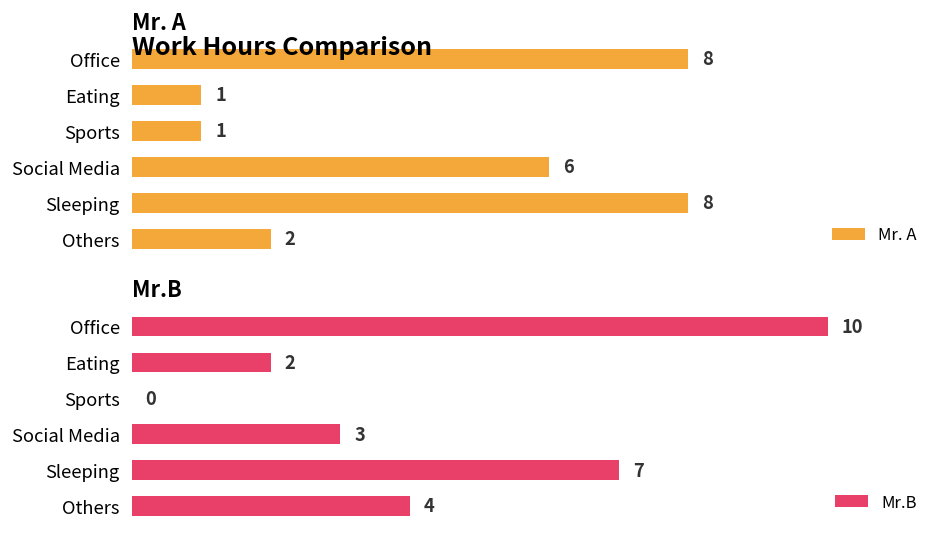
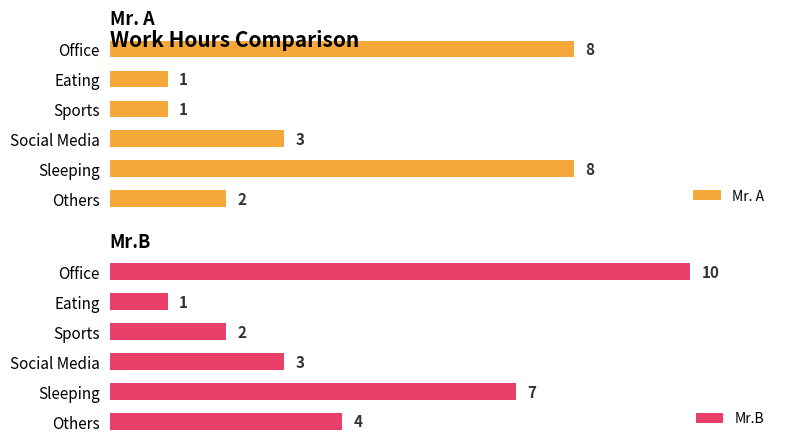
Mr. A, Social Media: 6 -> 3
Mr.B, Eating: 2 -> 1
Mr.B, Sports: 0 -> 2
